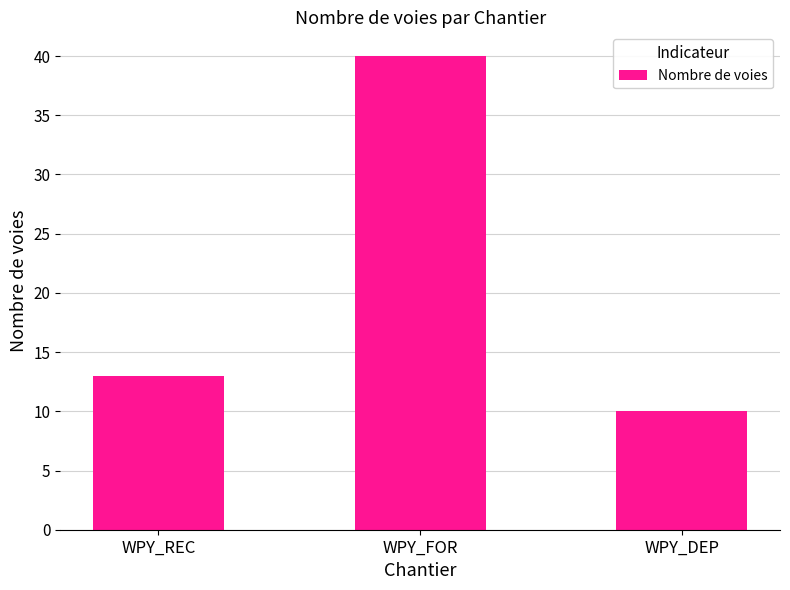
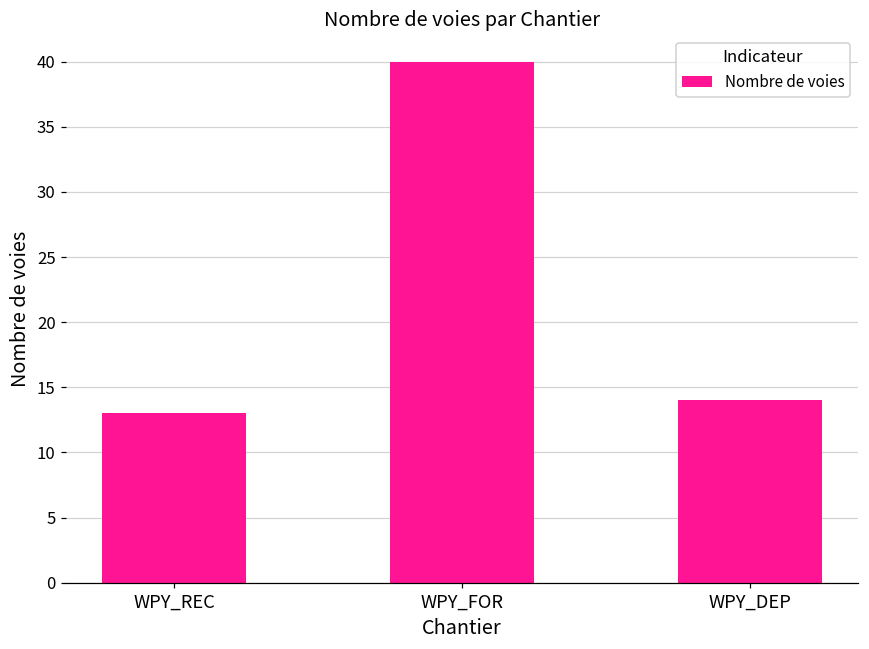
WPY_DEP: 10 -> 14
